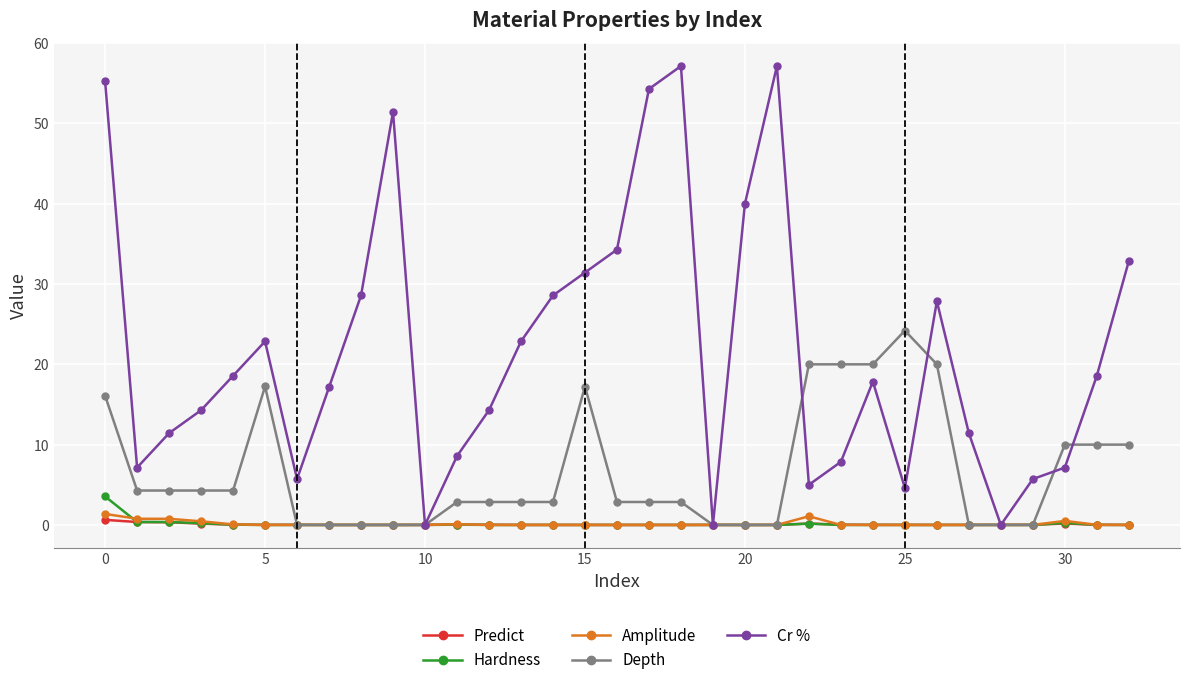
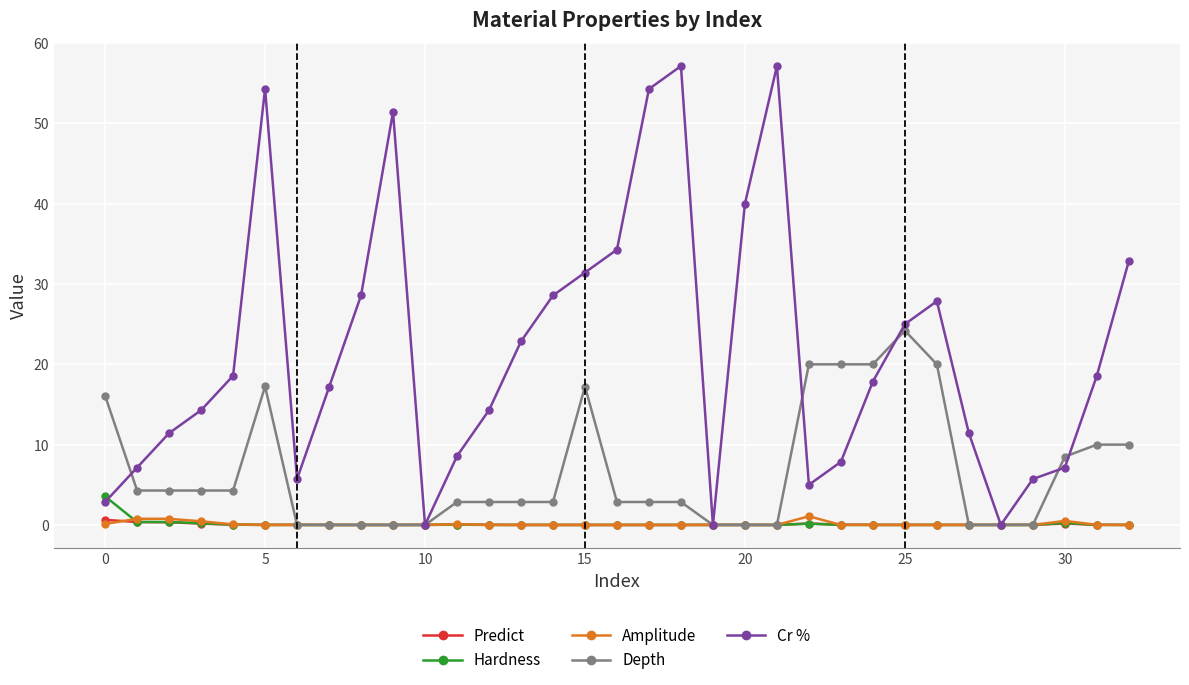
Amplitude, 0: 1 -> 0
Cr %, 0: 55 -> 3
Cr %, 5: 23 -> 54
Cr %, 25: 5 -> 25
Depth, 30: 10 -> 9
